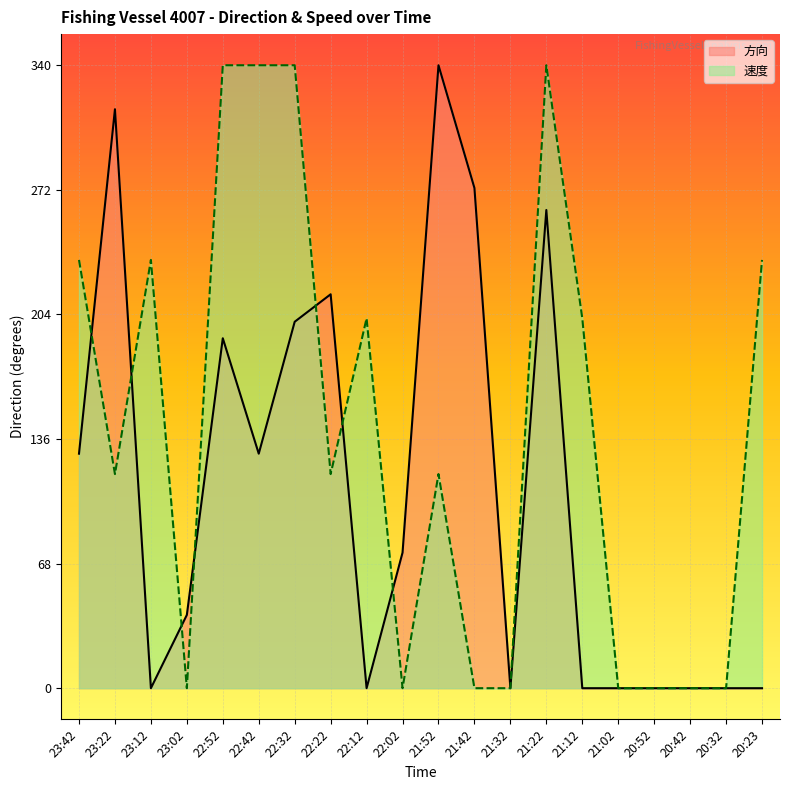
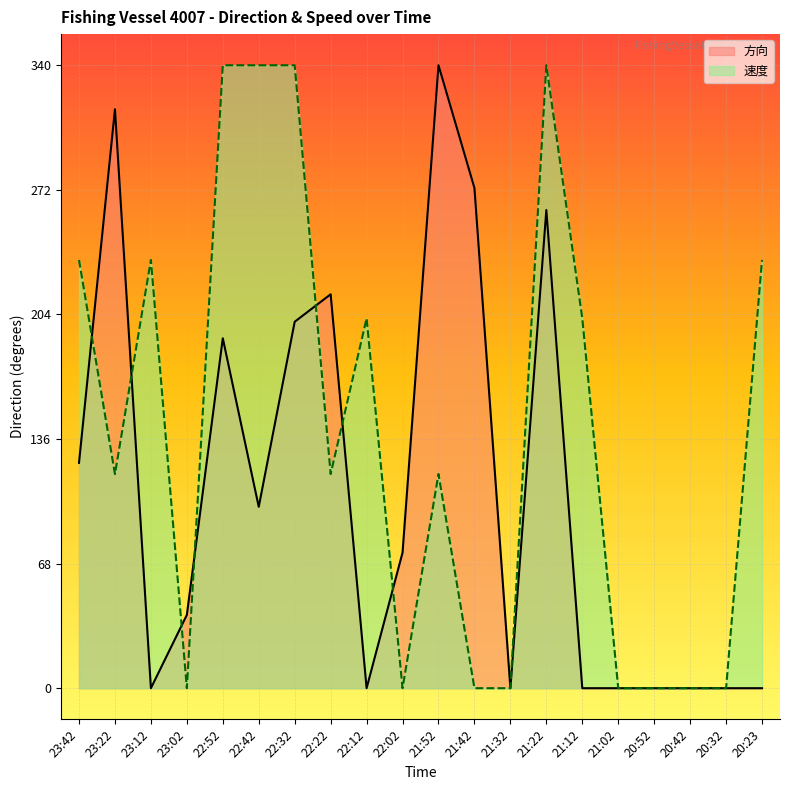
方向, 23:42: 128 -> 123
方向, 22:42: 128 -> 99
